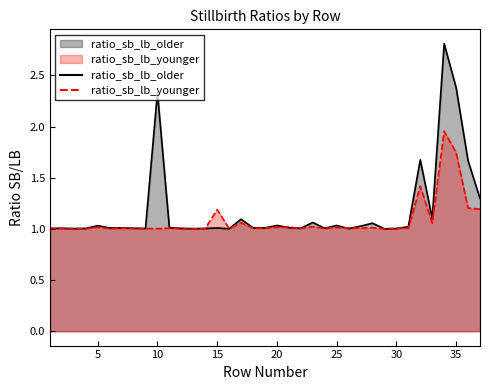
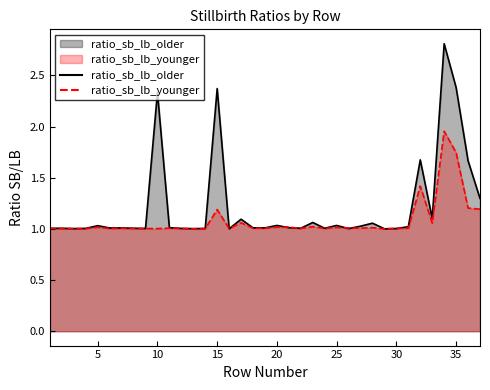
ratio_sb_lb_older, 15: 1.01 -> 2.37
